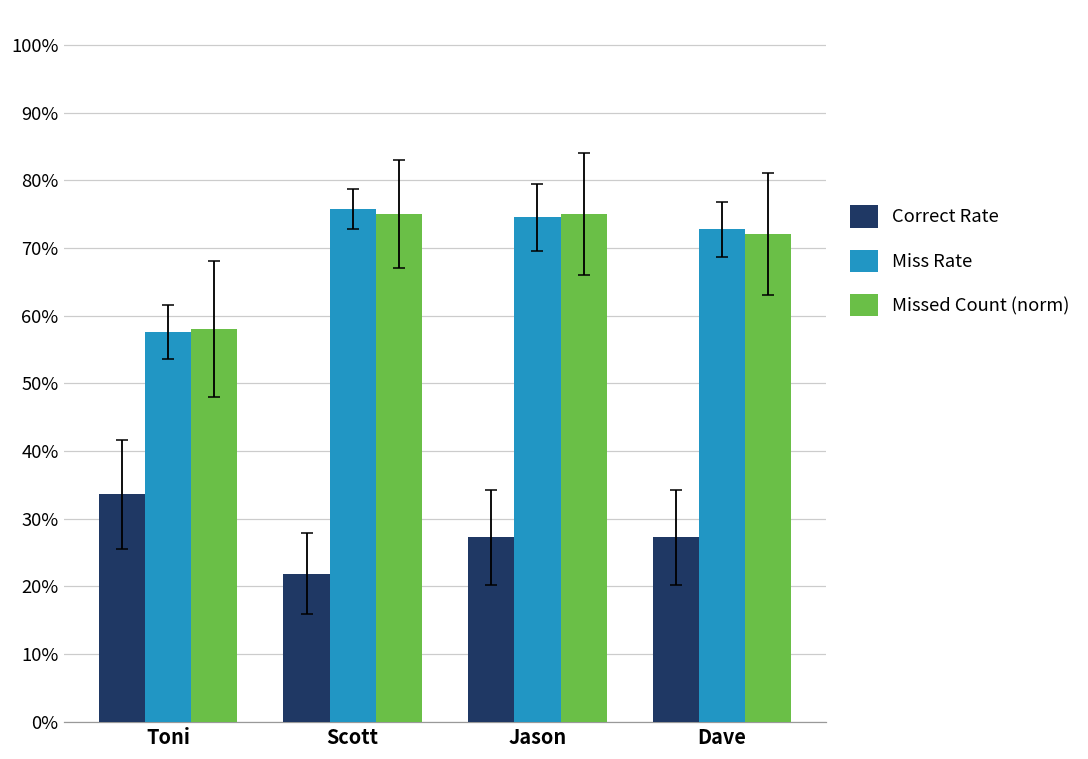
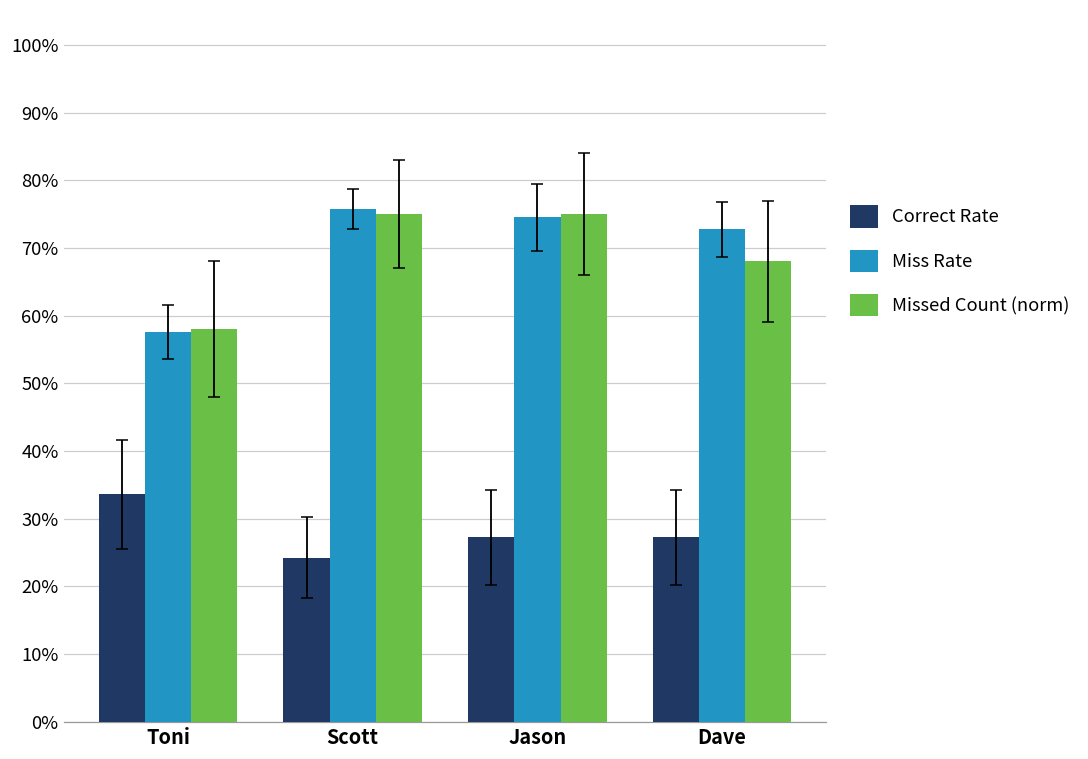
Correct Rate, Scott: 22% -> 24%
Missed Count (norm), Dave: 72% -> 68%
